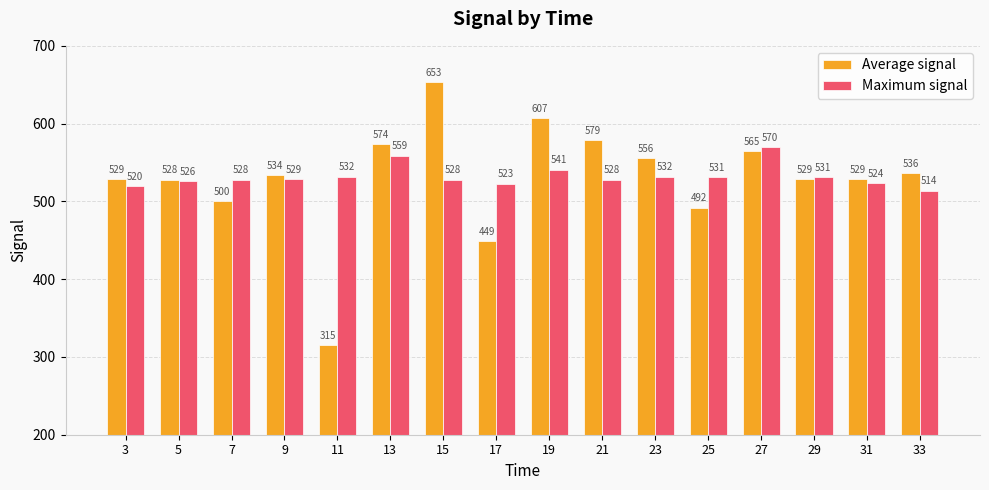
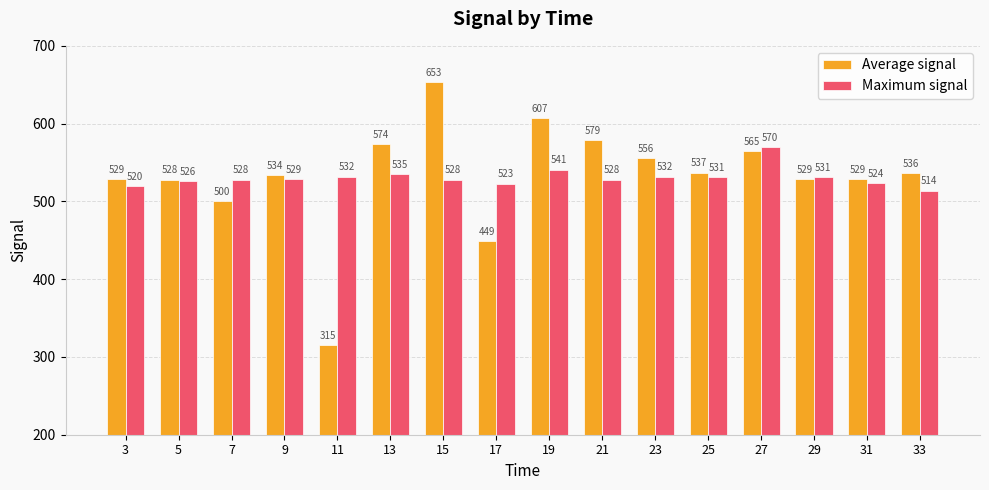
Maximum signal, 13: 559 -> 535
Average signal, 25: 492 -> 537
